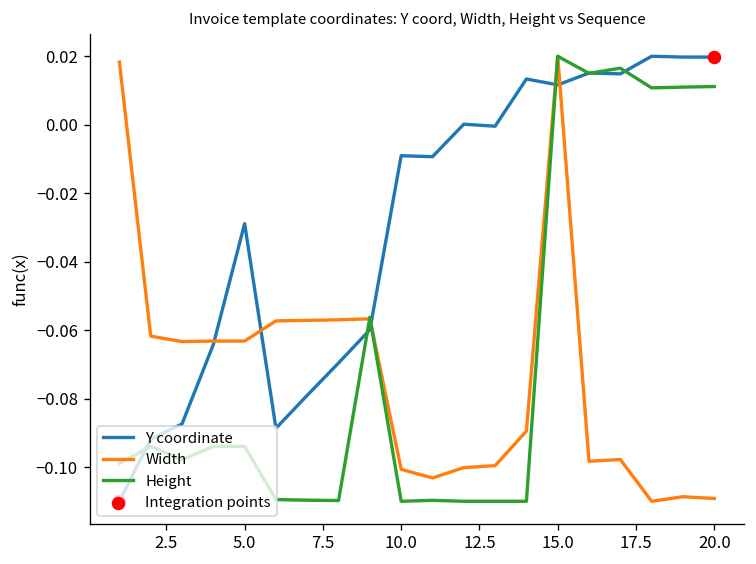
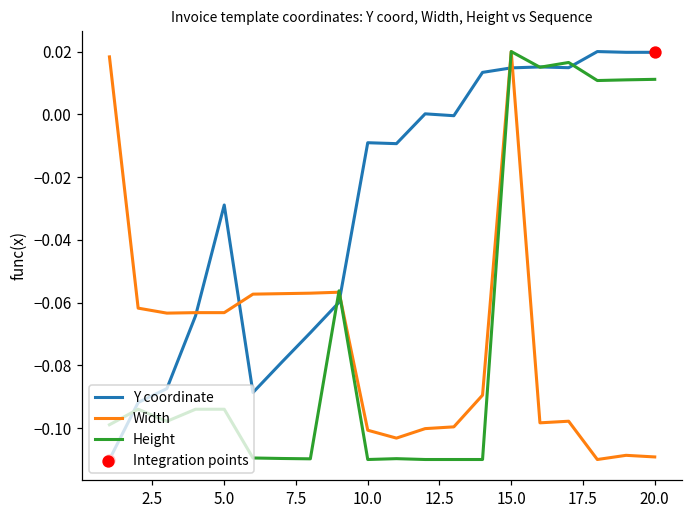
Y coordinate, 15.0: 0.012 -> 0.015
